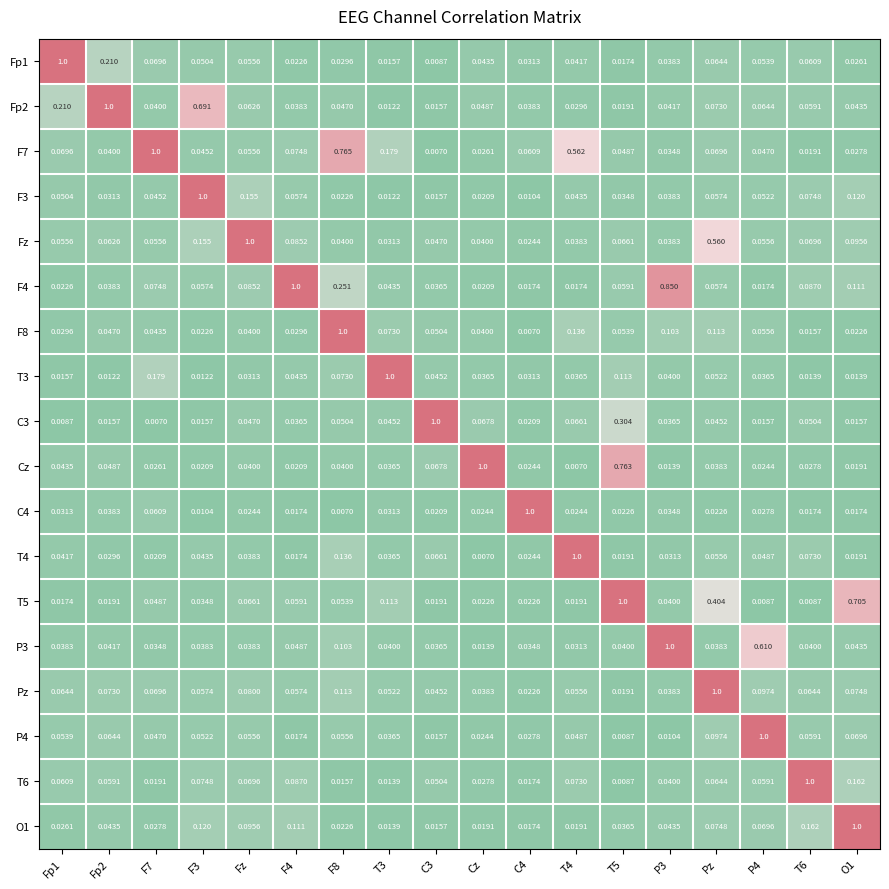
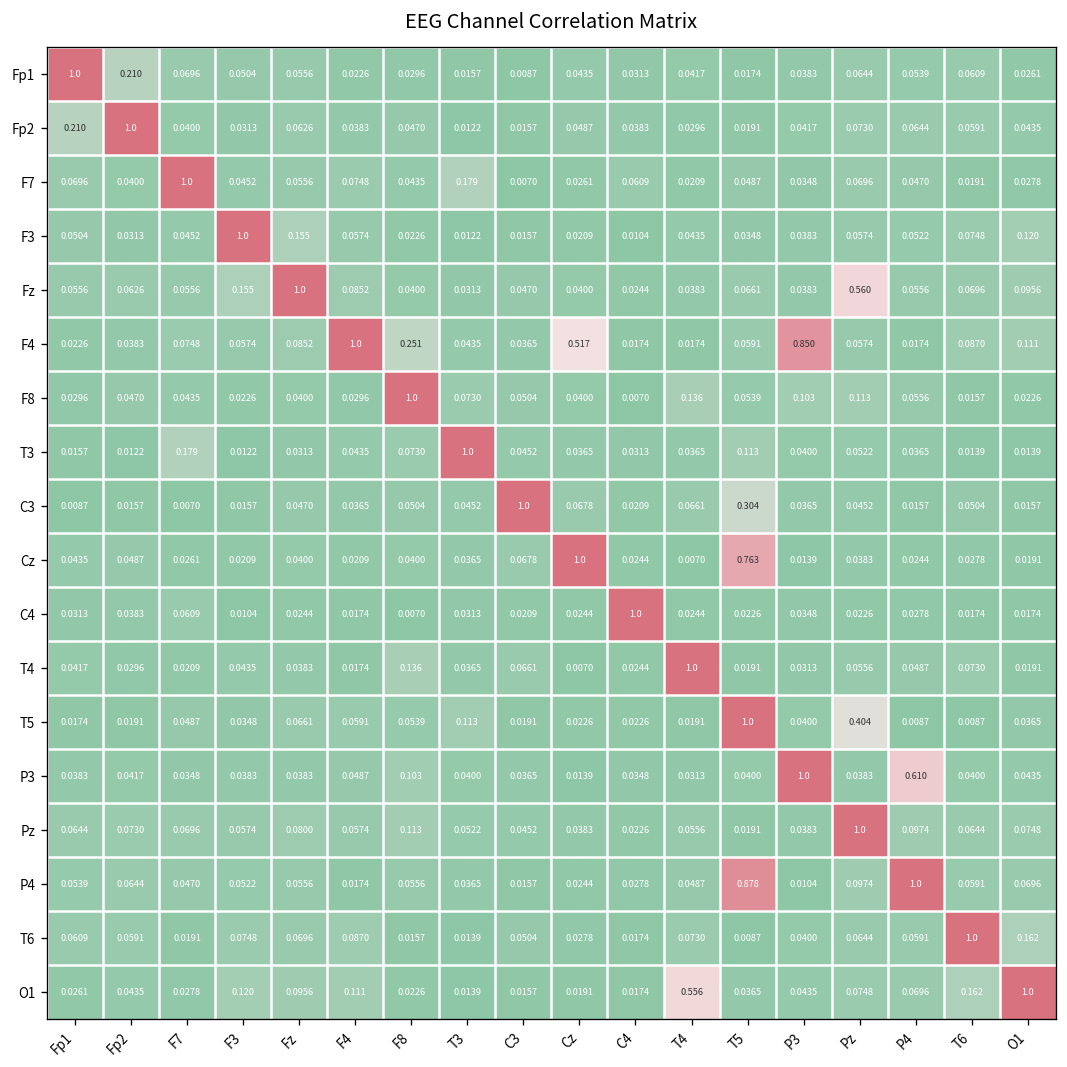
Fp2, F3: 0.691 -> 0.0313
F7, F8: 0.765 -> 0.0435
F7, T4: 0.562 -> 0.0209
F4, Cz: 0.0209 -> 0.517
T5, O1: 0.705 -> 0.0365
P4, T5: 0.0087 -> 0.878
O1, T4: 0.0191 -> 0.556
